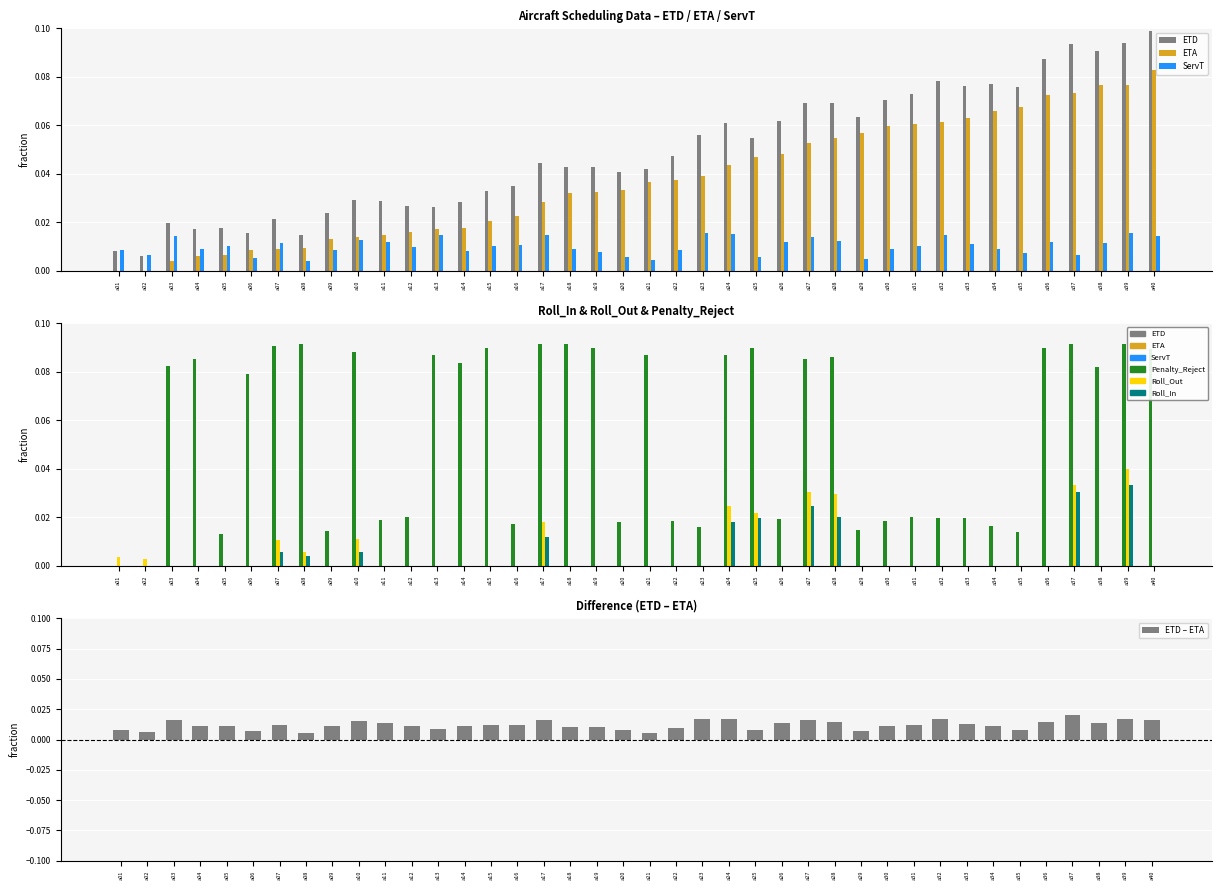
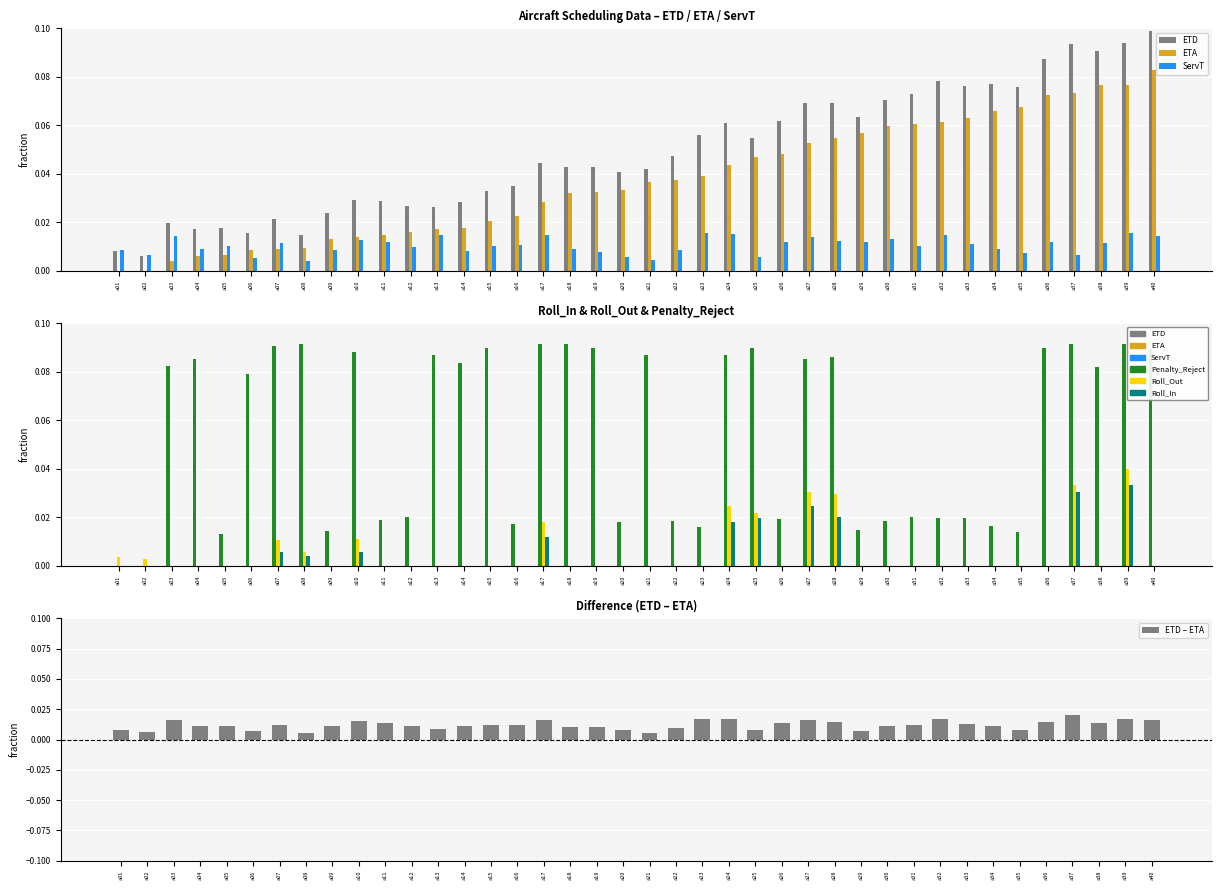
Aircraft Scheduling Data – ETD / ETA / ServT, ServT, a29: 0.005 -> 0.012
Aircraft Scheduling Data – ETD / ETA / ServT, ServT, a30: 0.009 -> 0.013
